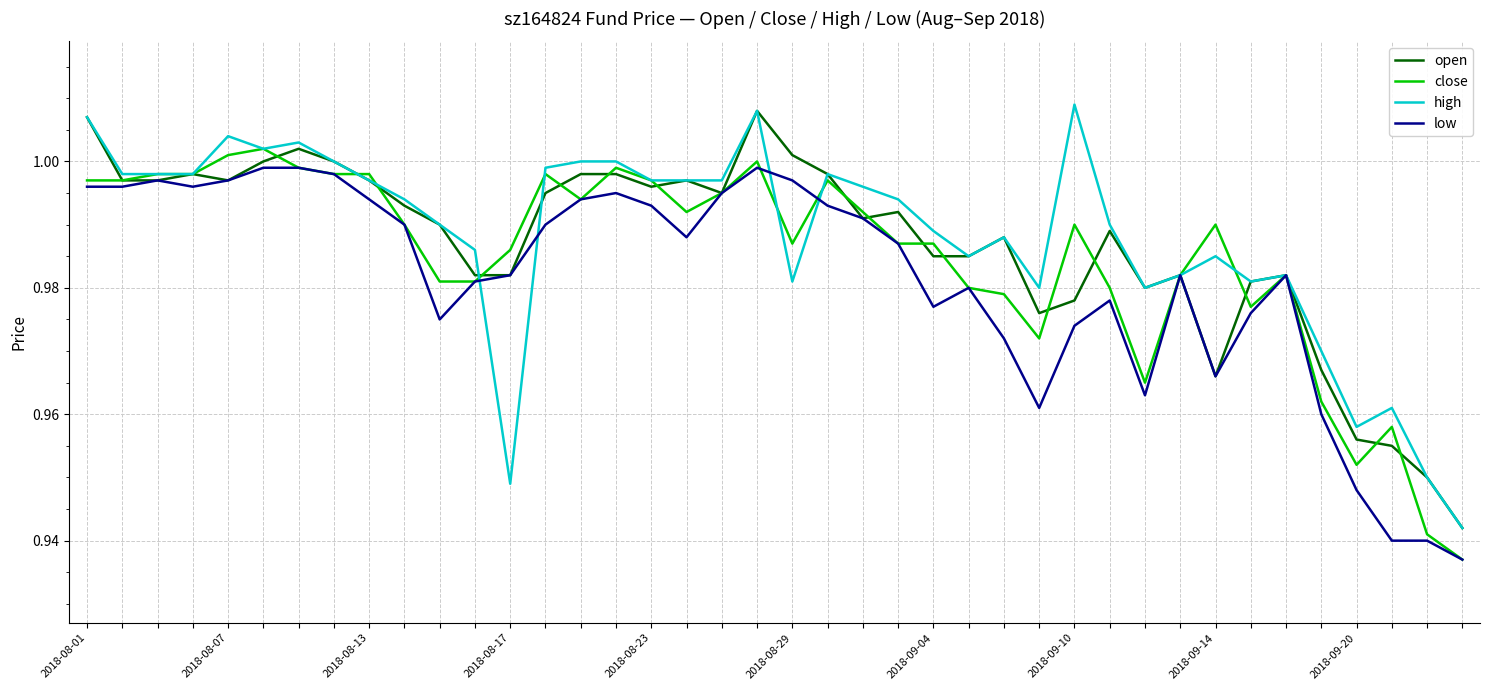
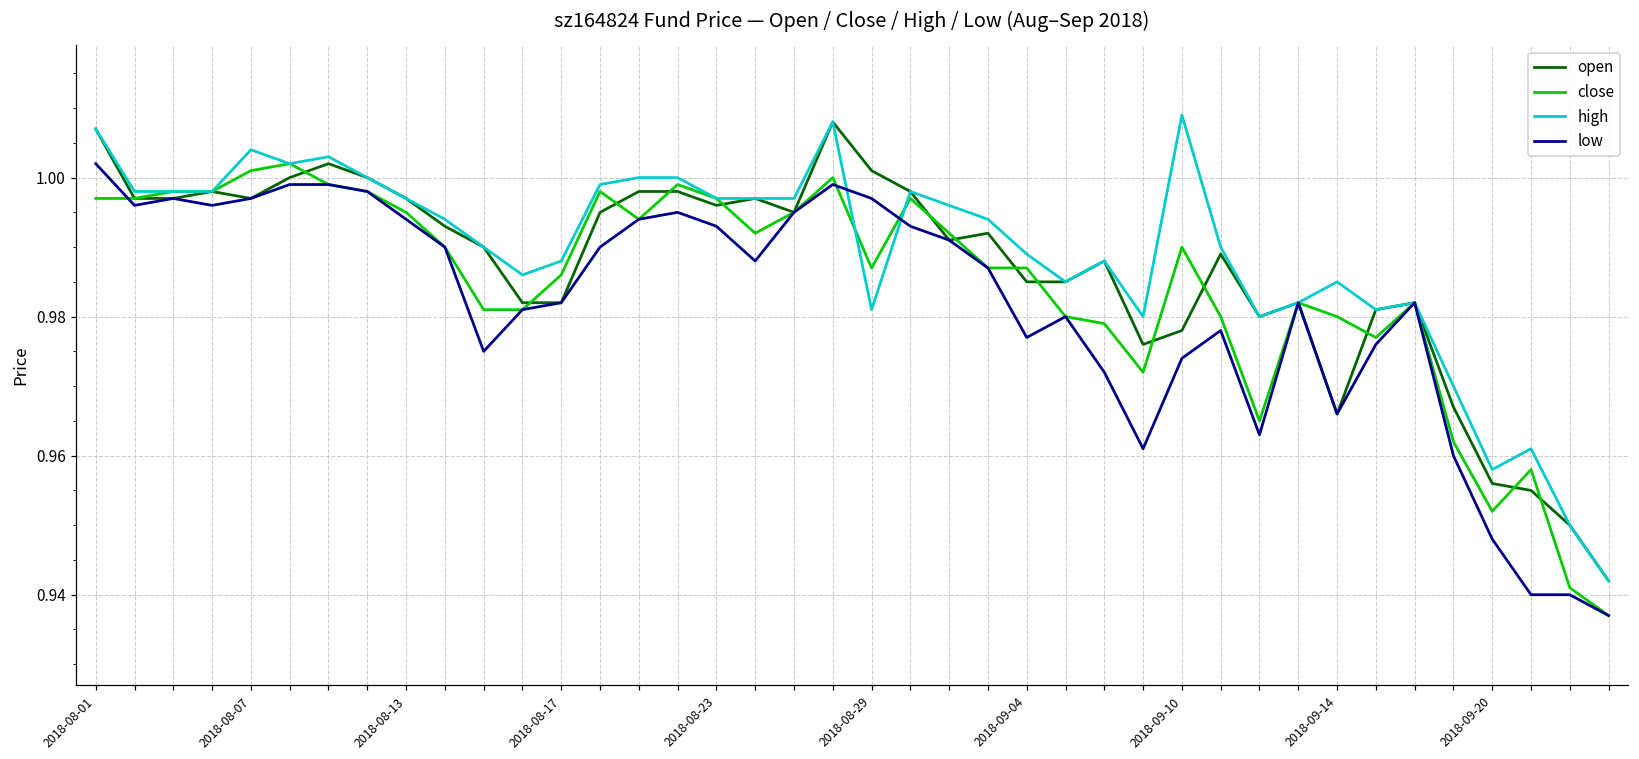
low, 2018-08-01: 0.996 -> 1.002
close, 2018-08-13: 0.998 -> 0.995
high, 2018-08-17: 0.949 -> 0.988
close, 2018-09-14: 0.99 -> 0.98
